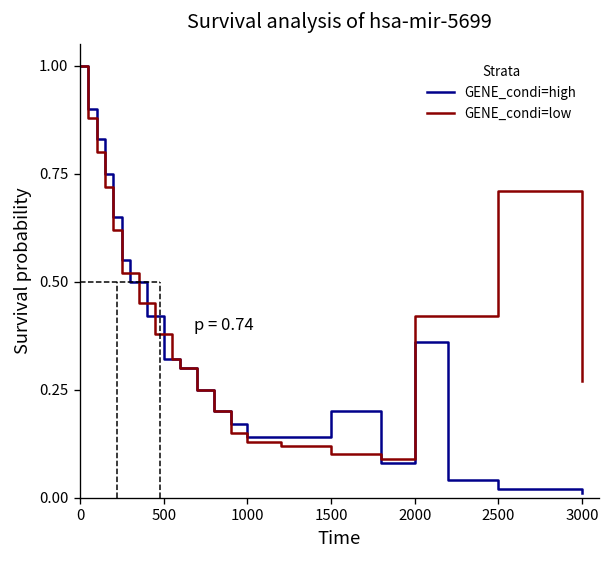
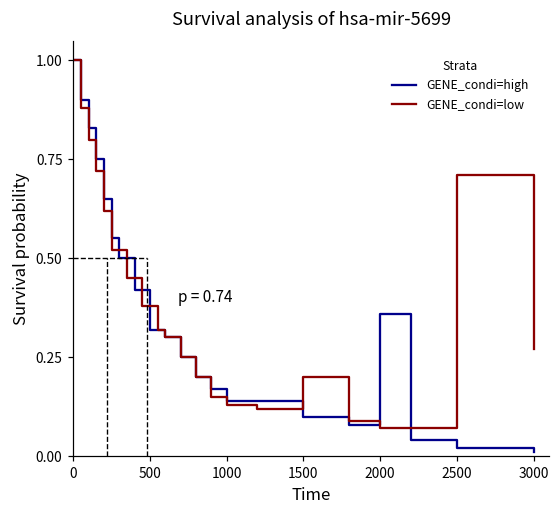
GENE_condi=high, 1500: 0.2 -> 0.1
GENE_condi=low, 1500: 0.1 -> 0.2
GENE_condi=low, 2000: 0.42 -> 0.07
